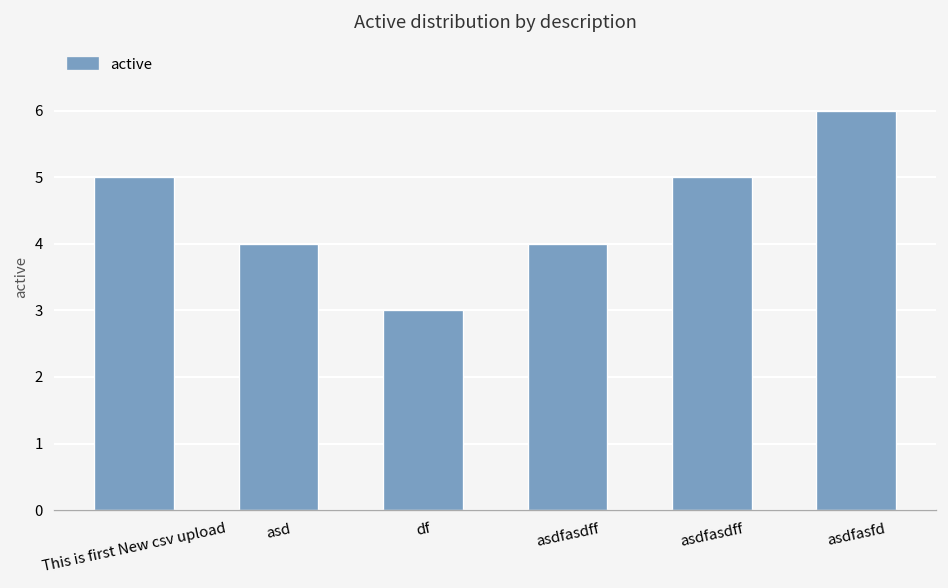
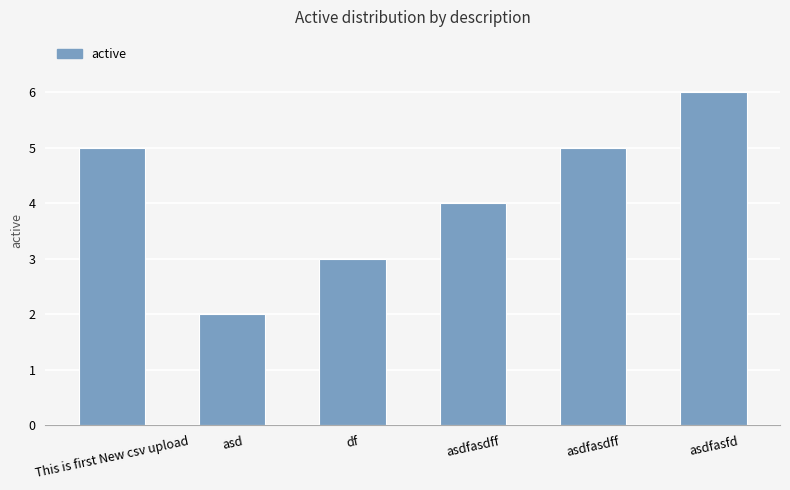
asd: 4 -> 2
